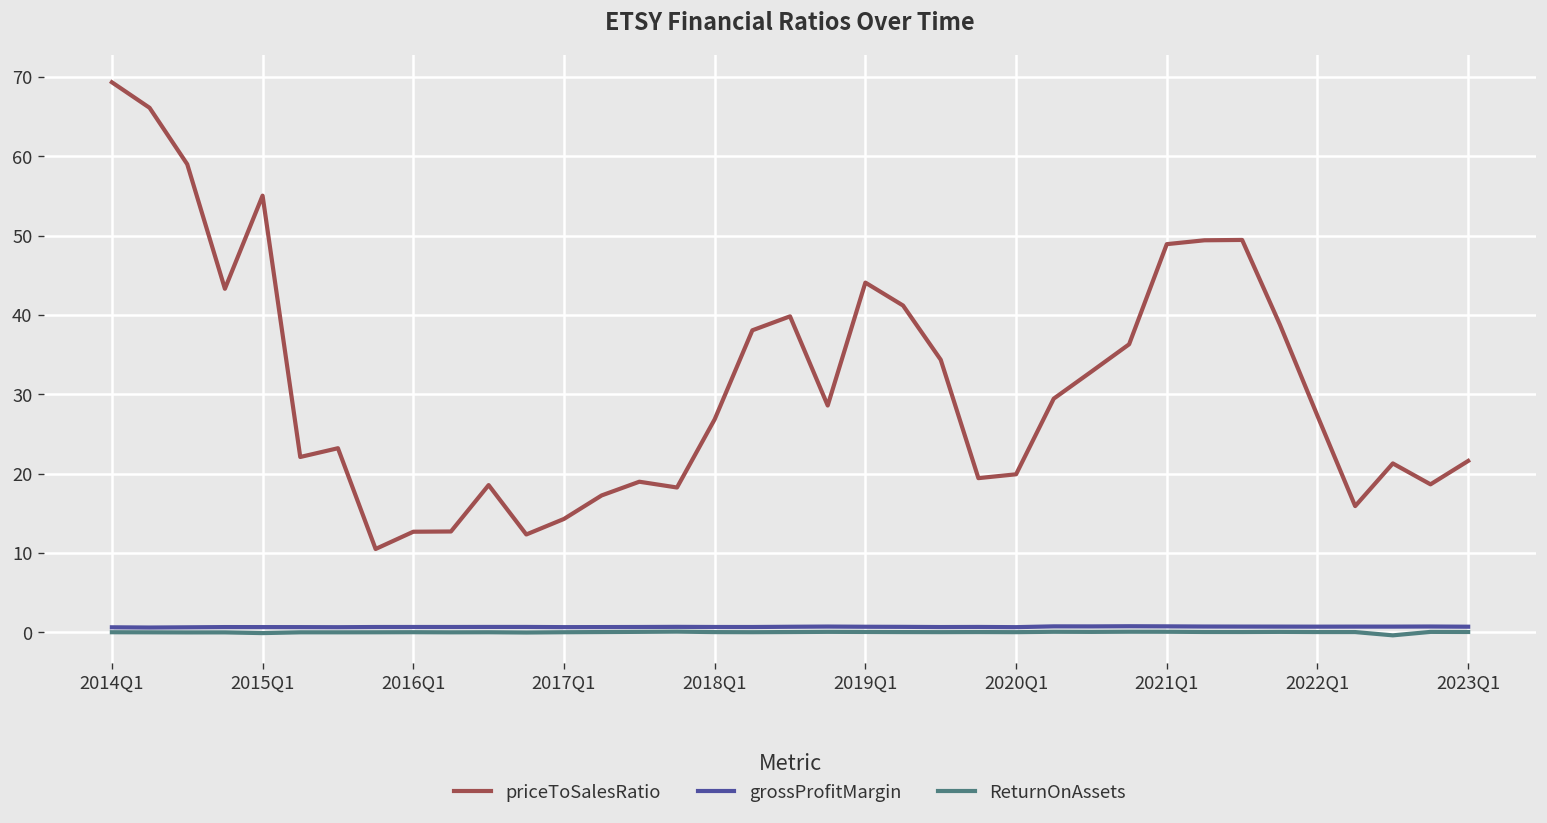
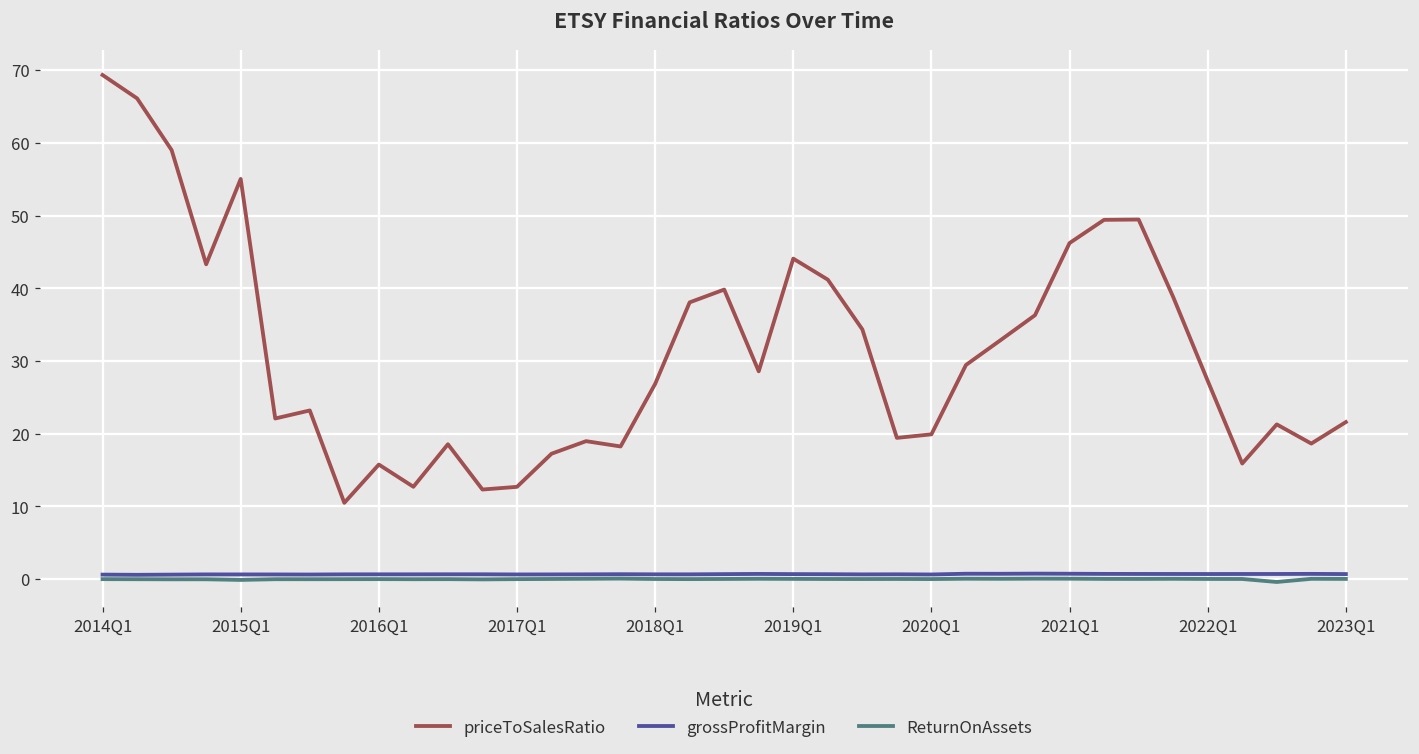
priceToSalesRatio, 2016Q1: 13 -> 16
priceToSalesRatio, 2017Q1: 14 -> 13
priceToSalesRatio, 2021Q1: 49 -> 46
